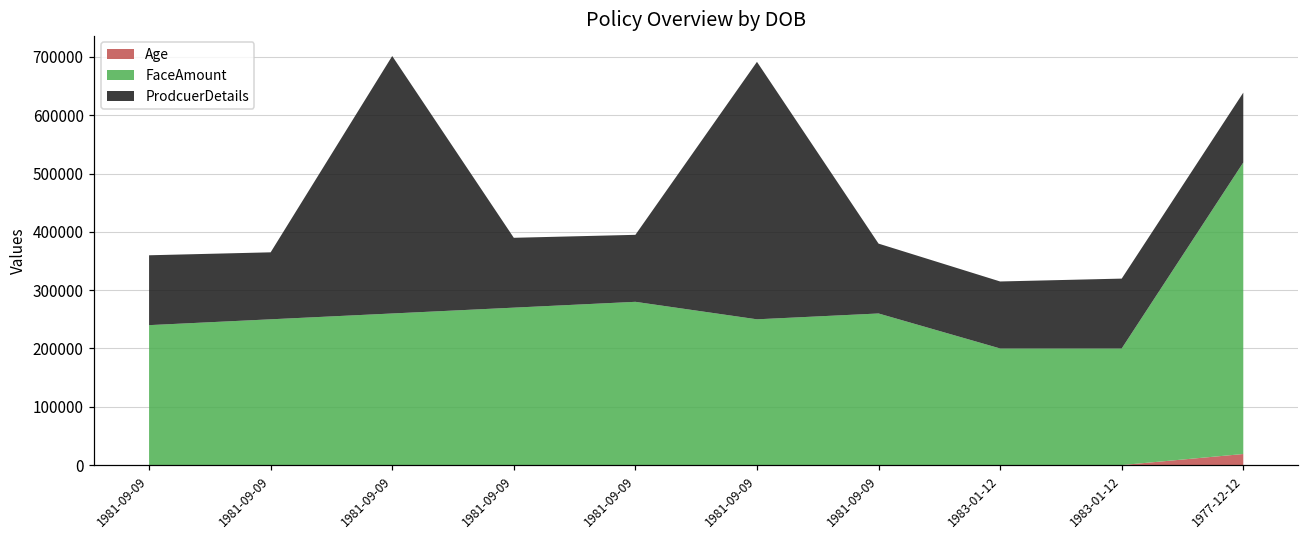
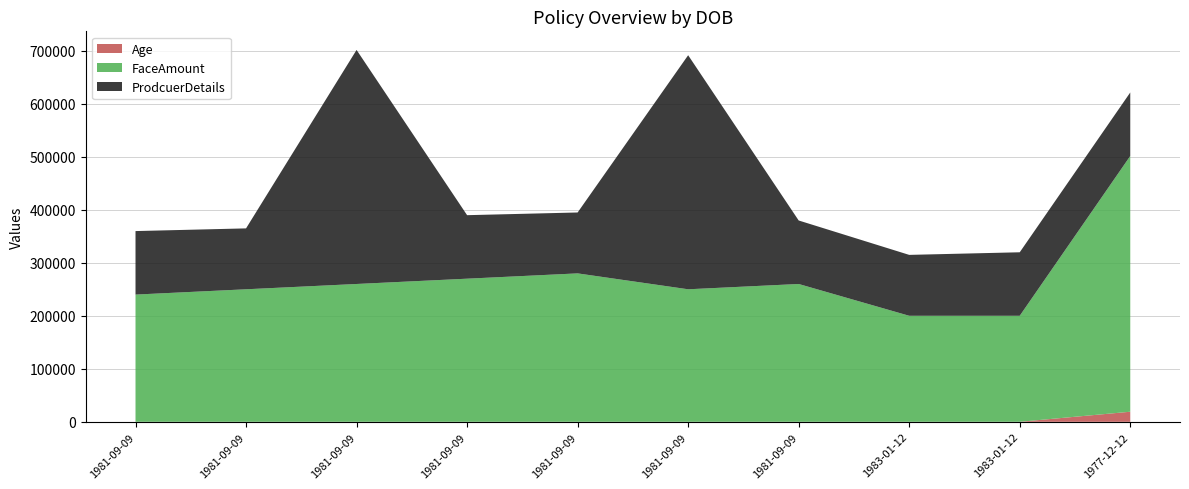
FaceAmount, 1977-12-12: 500000 -> 480000
